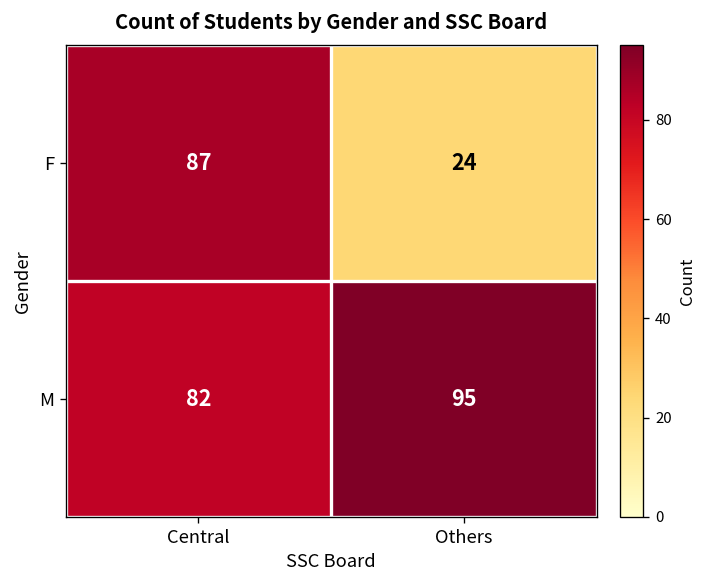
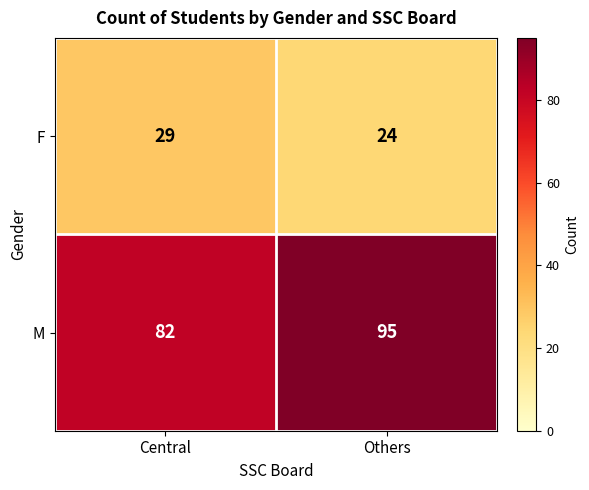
F, Central: 87 -> 29
